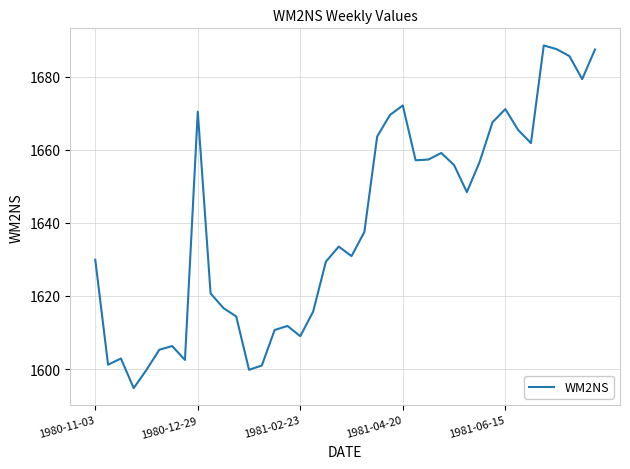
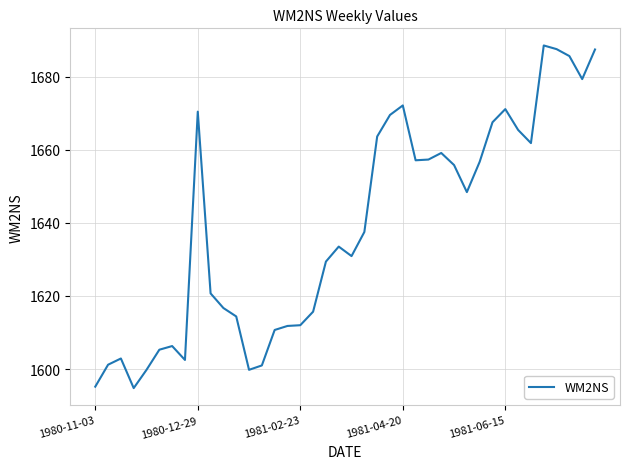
1980-11-03: 1630 -> 1595
1981-02-23: 1609 -> 1612
